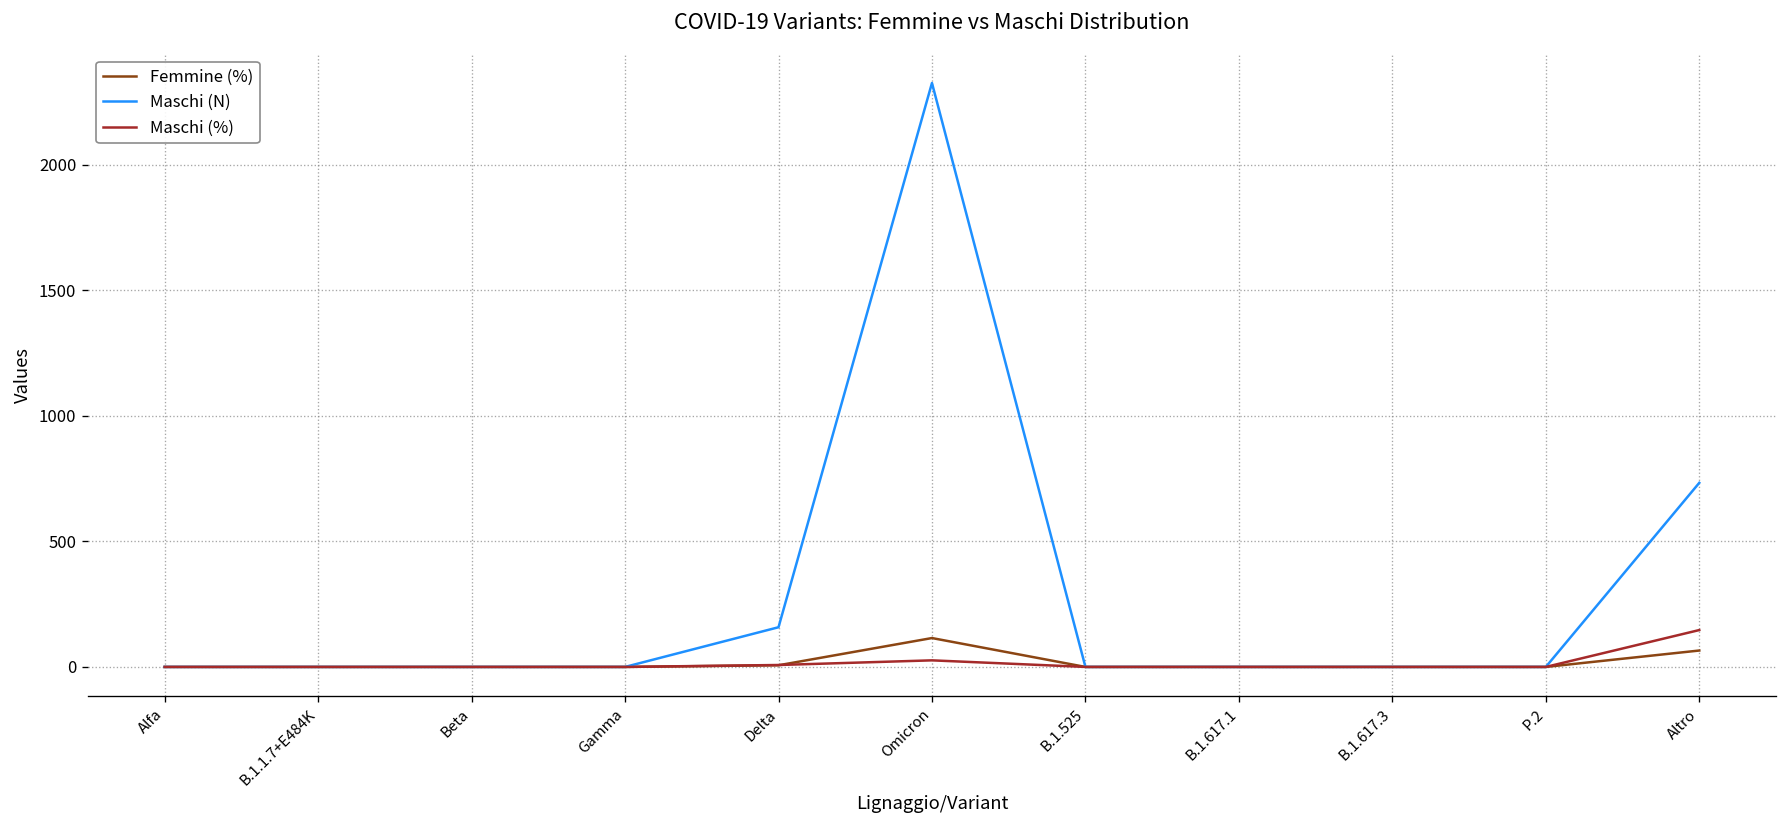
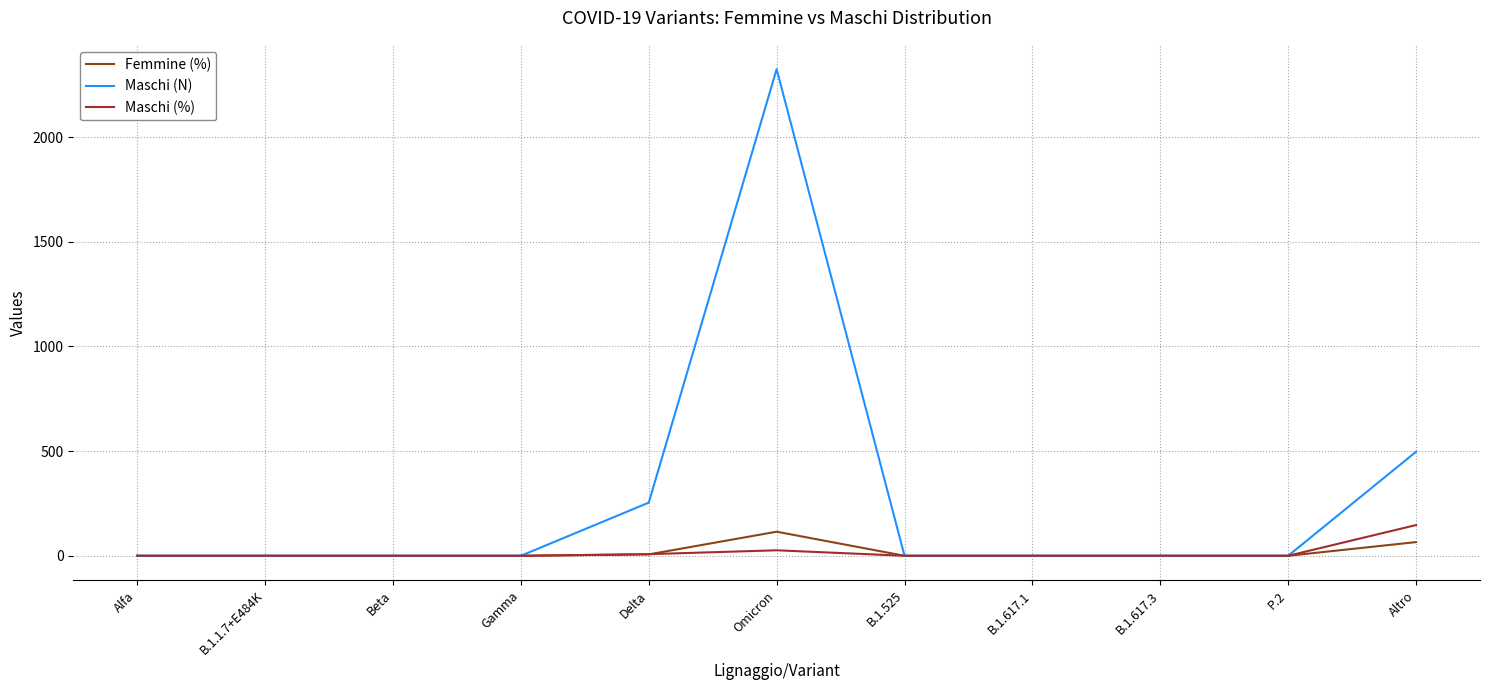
Maschi (N), Delta: 160 -> 250
Maschi (N), Altro: 730 -> 500
